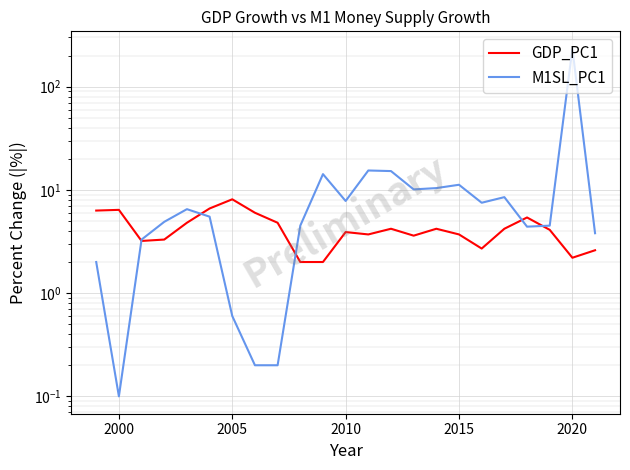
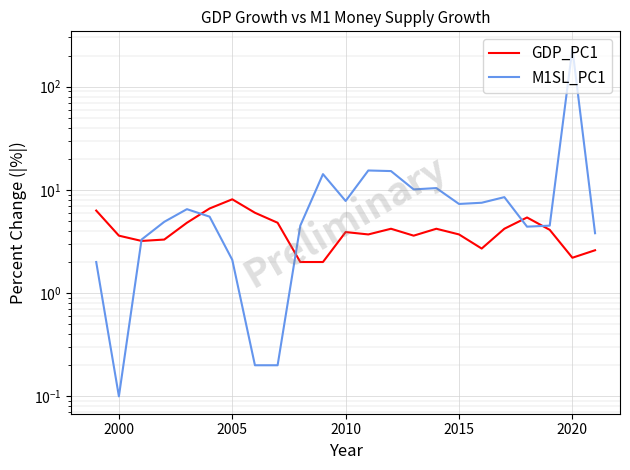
GDP_PC1, 2000: 6 -> 3.6
M1SL_PC1, 2005: 0.6 -> 2.1
M1SL_PC1, 2015: 11 -> 7
